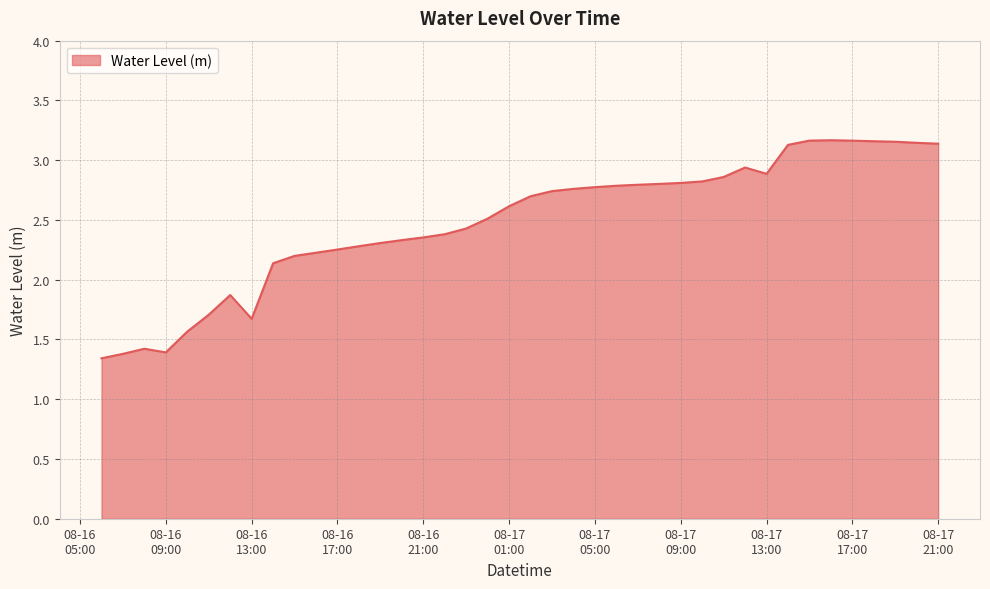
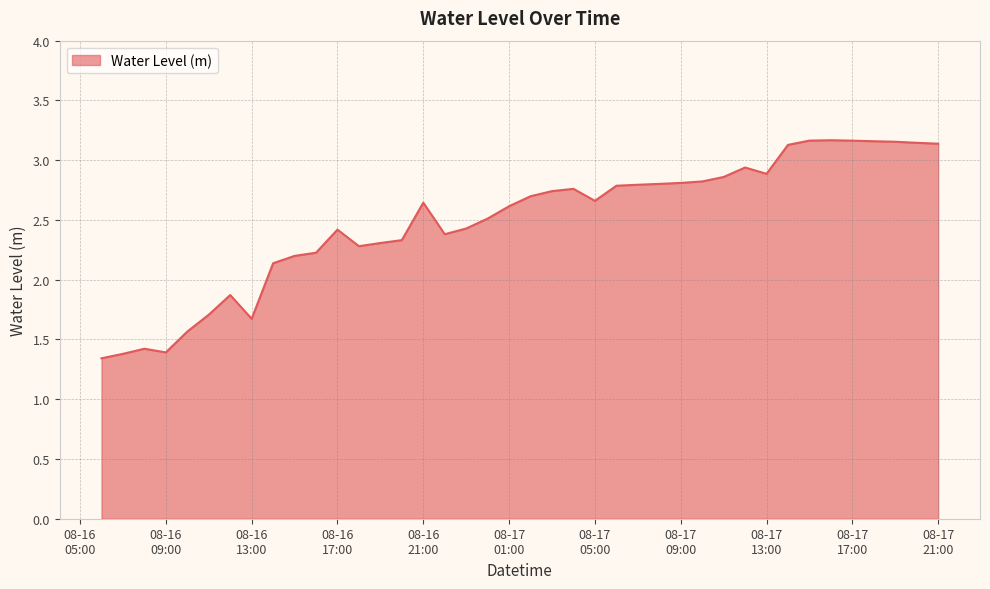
08-16 17:00: 2.25 -> 2.42
08-16 21:00: 2.35 -> 2.64
08-17 05:00: 2.77 -> 2.66
